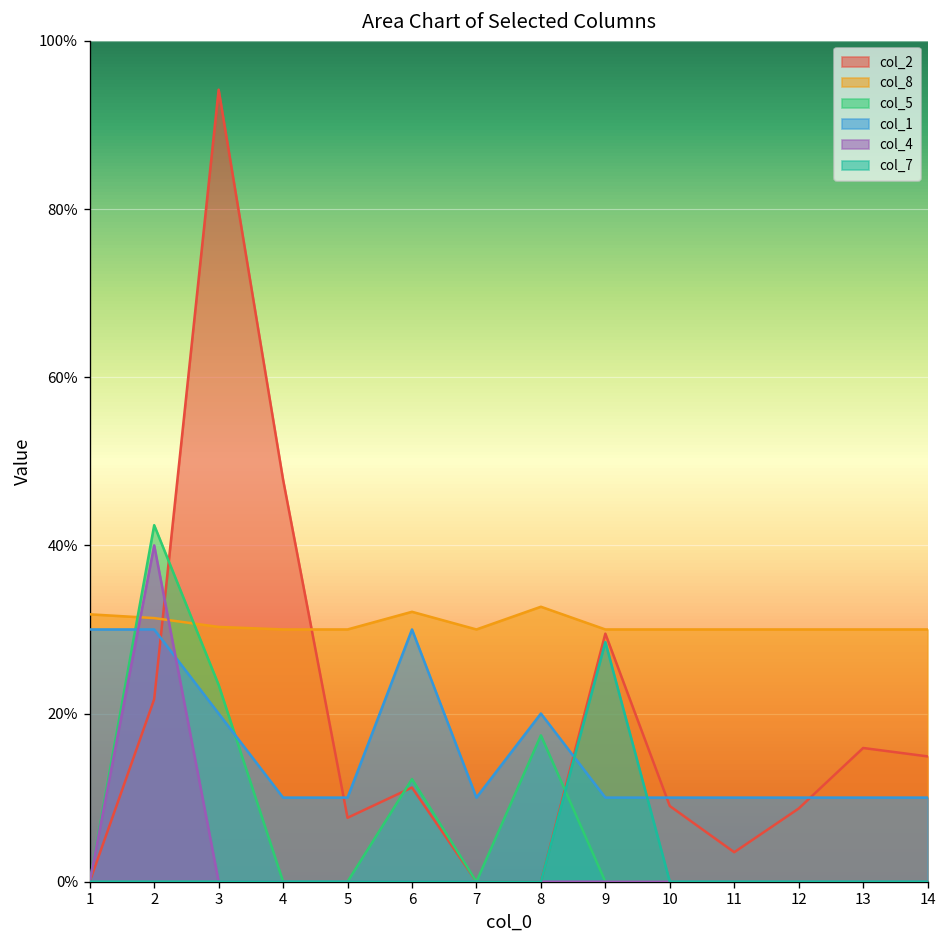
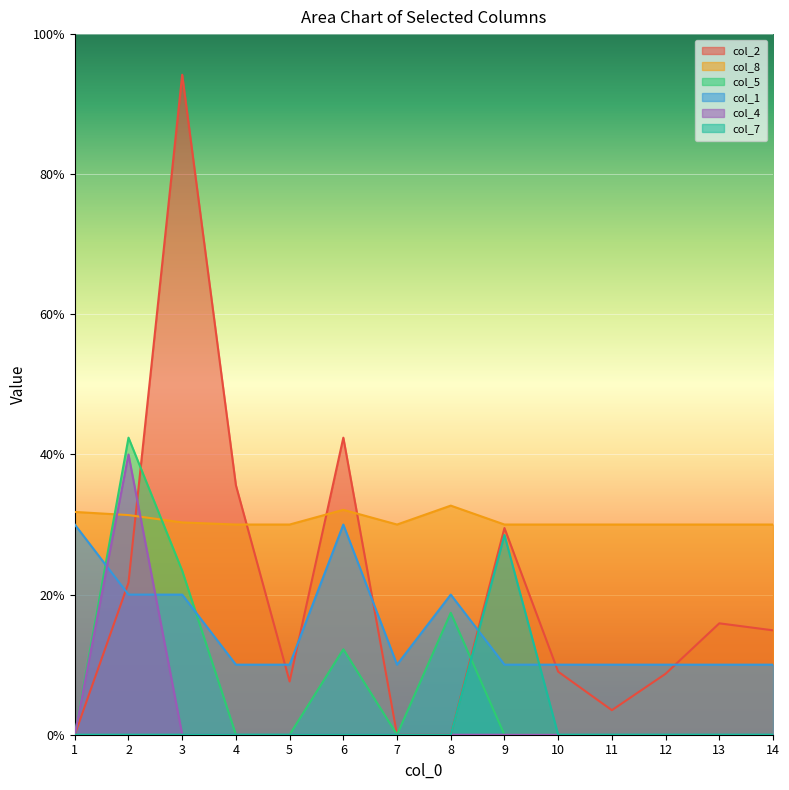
col_1, 2: 30% -> 20%
col_2, 4: 48% -> 36%
col_2, 6: 11% -> 42%
